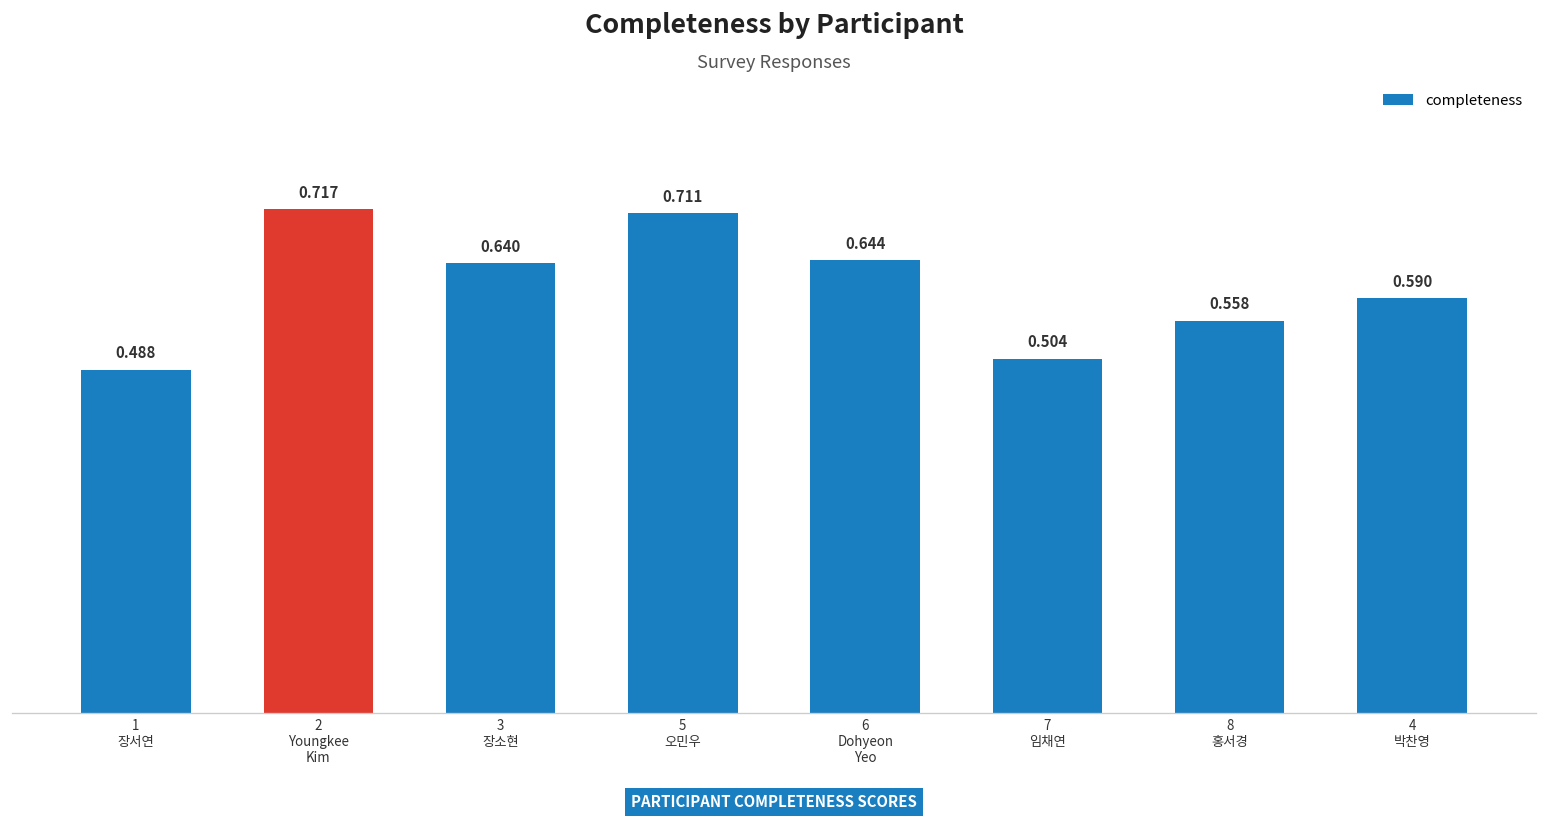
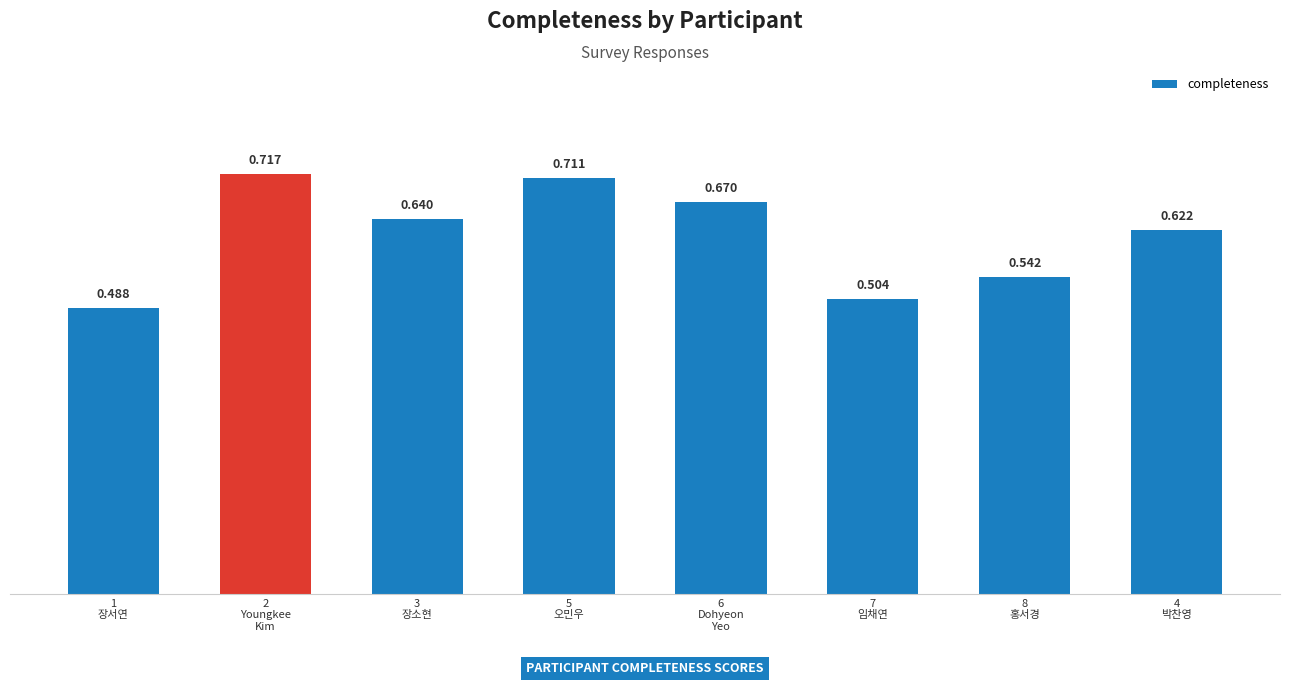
6 Dohyeon Yeo: 0.644 -> 0.670
8 홍서경: 0.558 -> 0.542
4 박찬영: 0.590 -> 0.622
